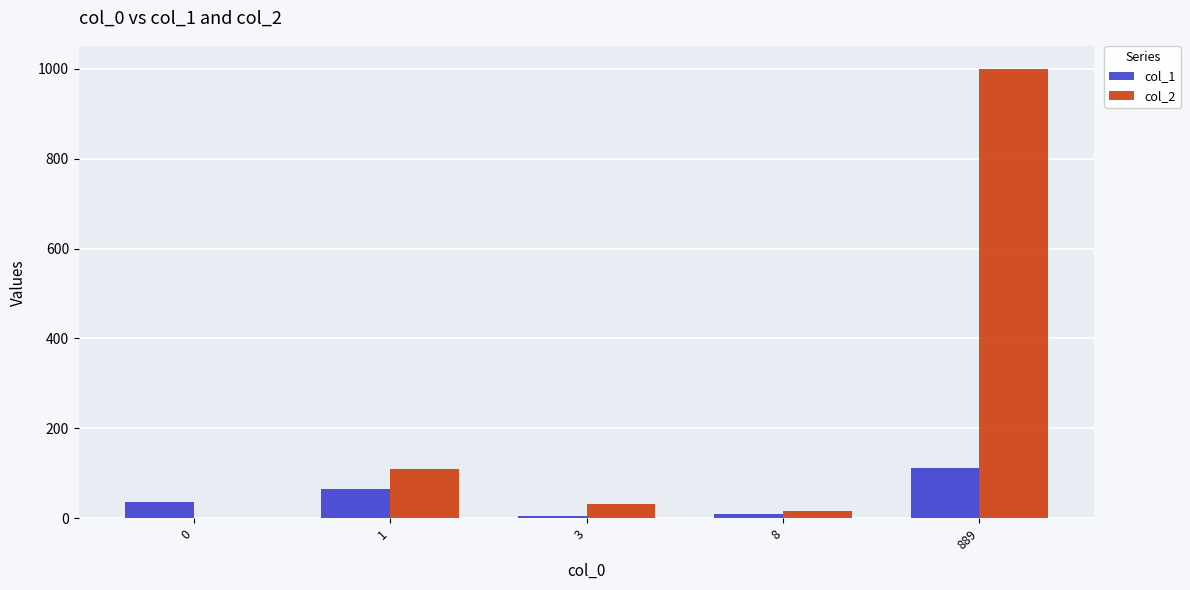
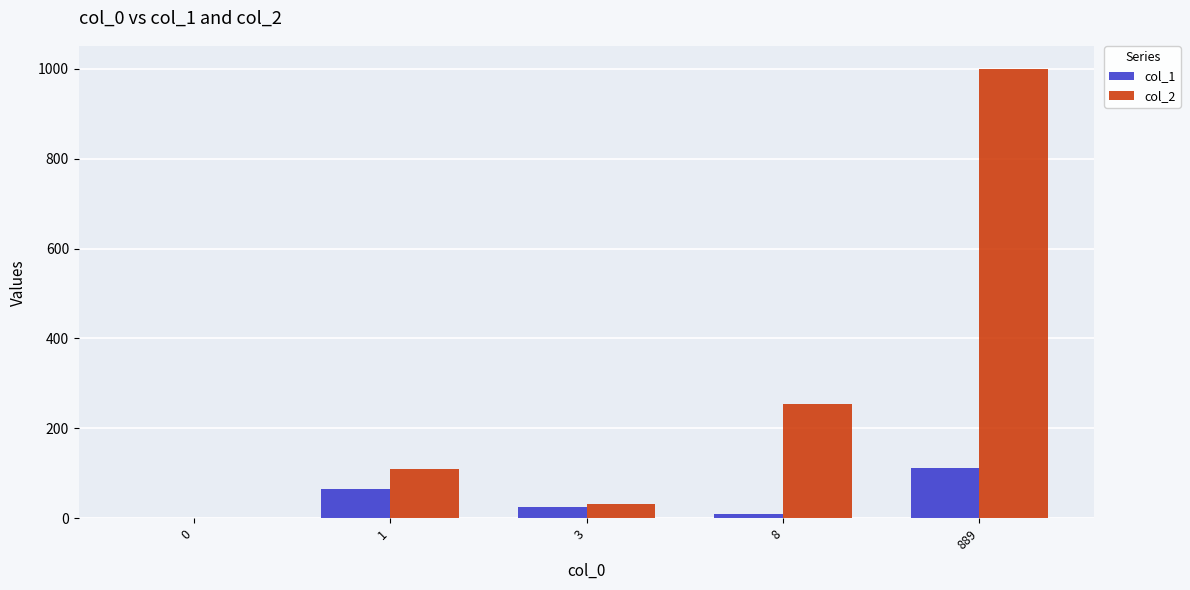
col_1, 0: 40 -> 0
col_1, 3: 0 -> 20
col_2, 8: 20 -> 260
